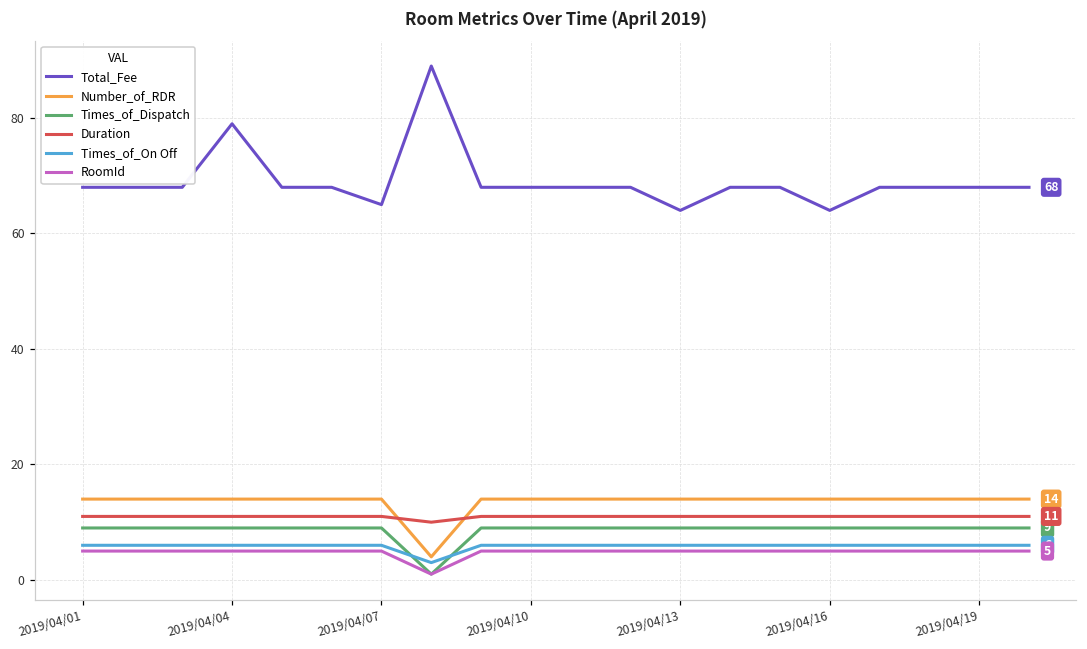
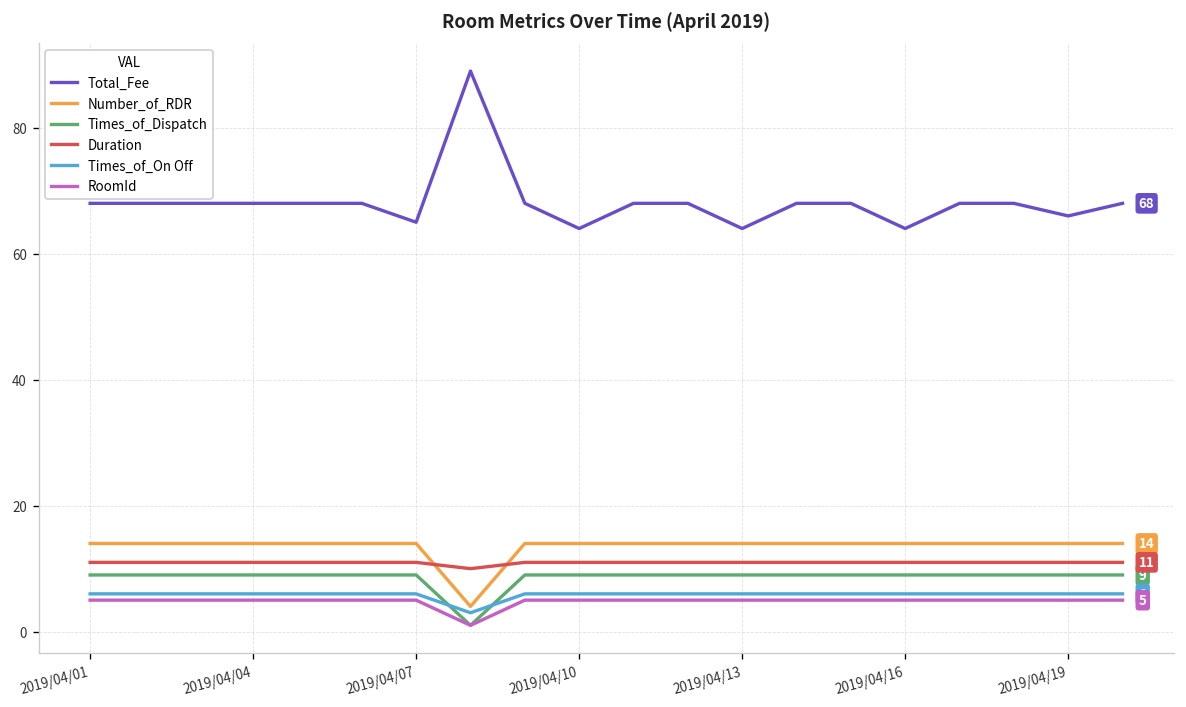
Total_Fee, 2019/04/04: 79 -> 68
Total_Fee, 2019/04/10: 68 -> 64
Total_Fee, 2019/04/19: 68 -> 66
